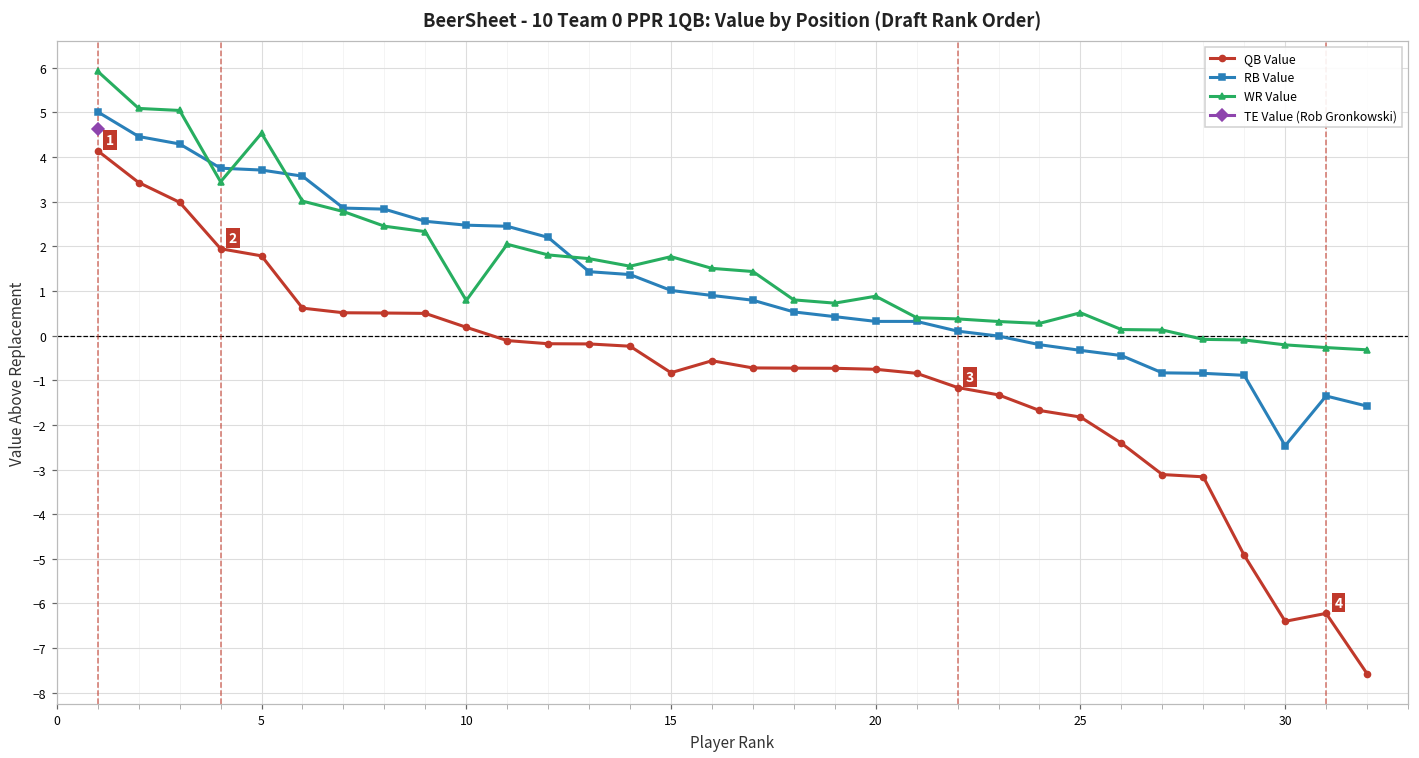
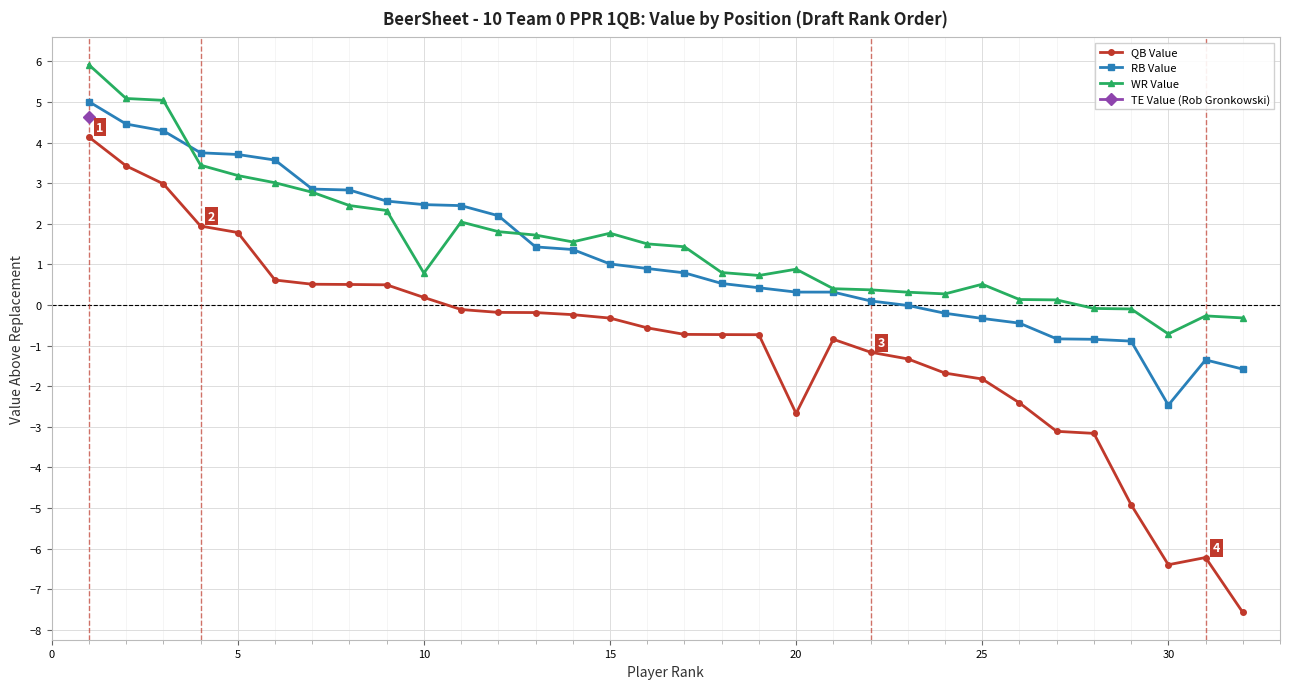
WR Value, 5: 4.5 -> 3.2
QB Value, 15: -0.8 -> -0.3
QB Value, 20: -0.8 -> -2.7
WR Value, 30: -0.2 -> -0.7
